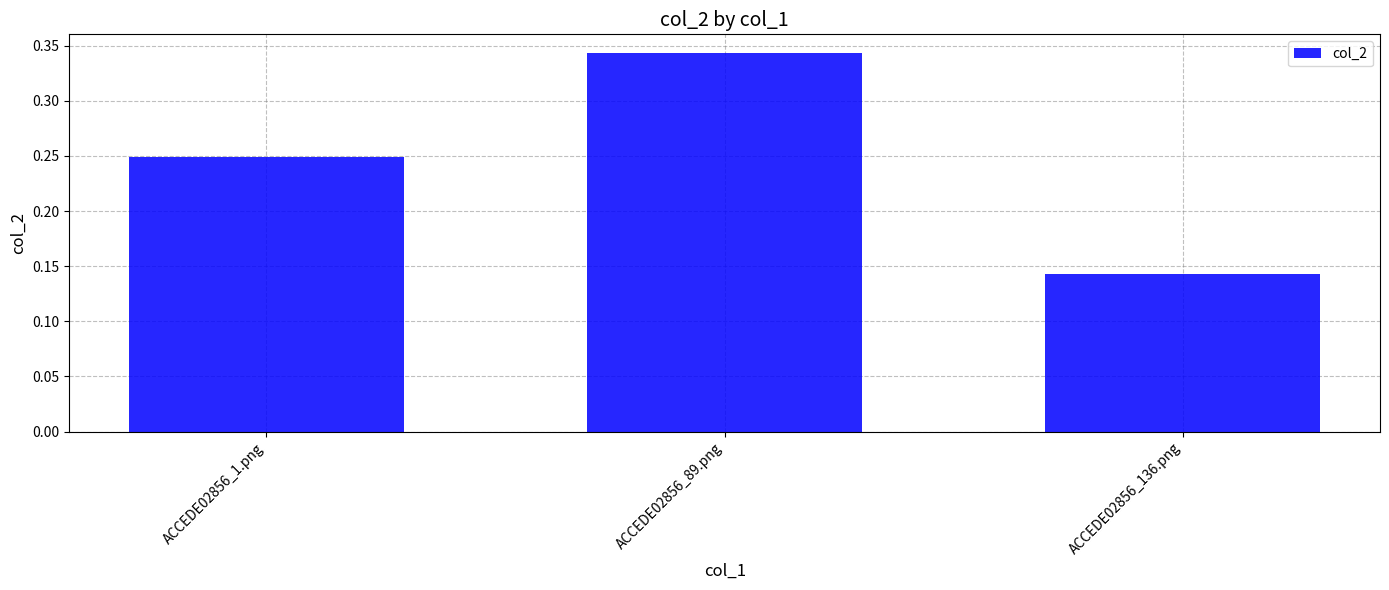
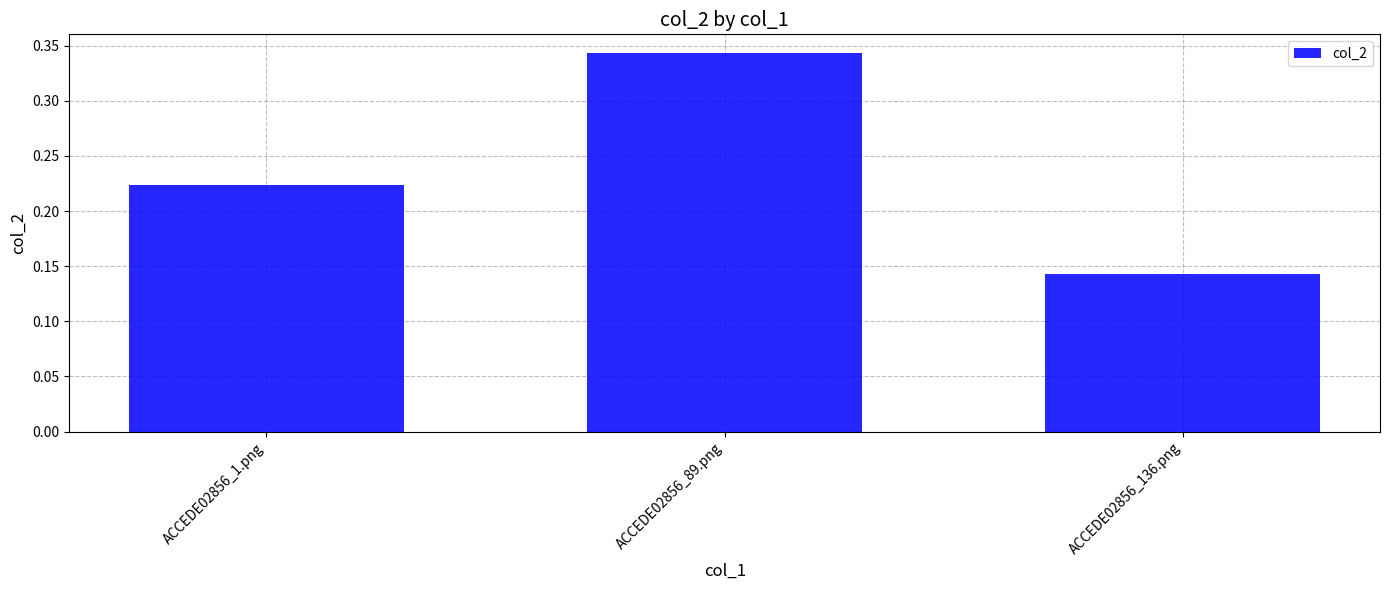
ACCEDE02856_1.png: 0.249 -> 0.224
